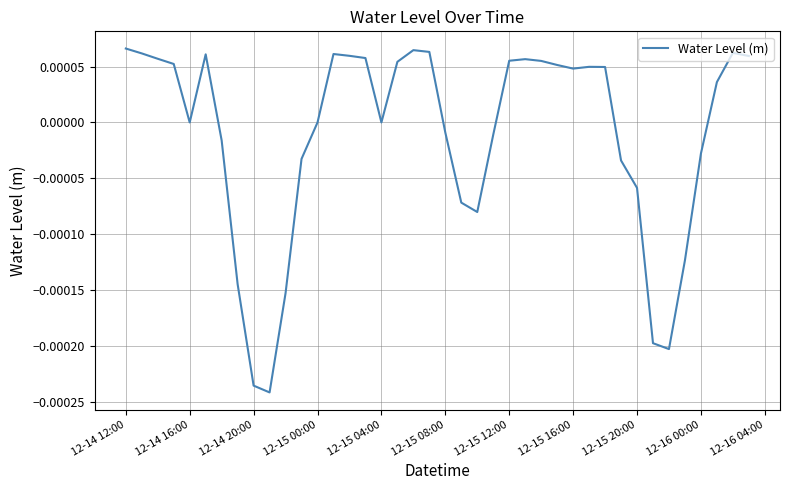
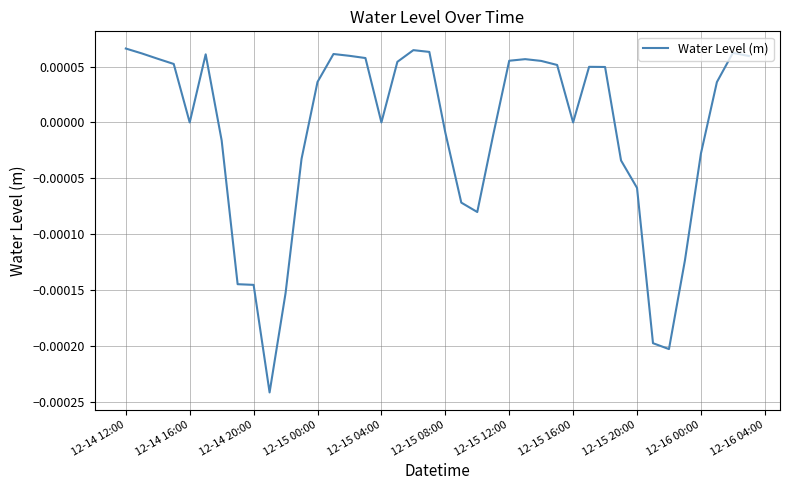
12-14 20:00: -0.000235 -> -0.000145
12-15 00:00: 0.00000 -> 0.00004
12-15 16:00: 0.00005 -> 0.00000
